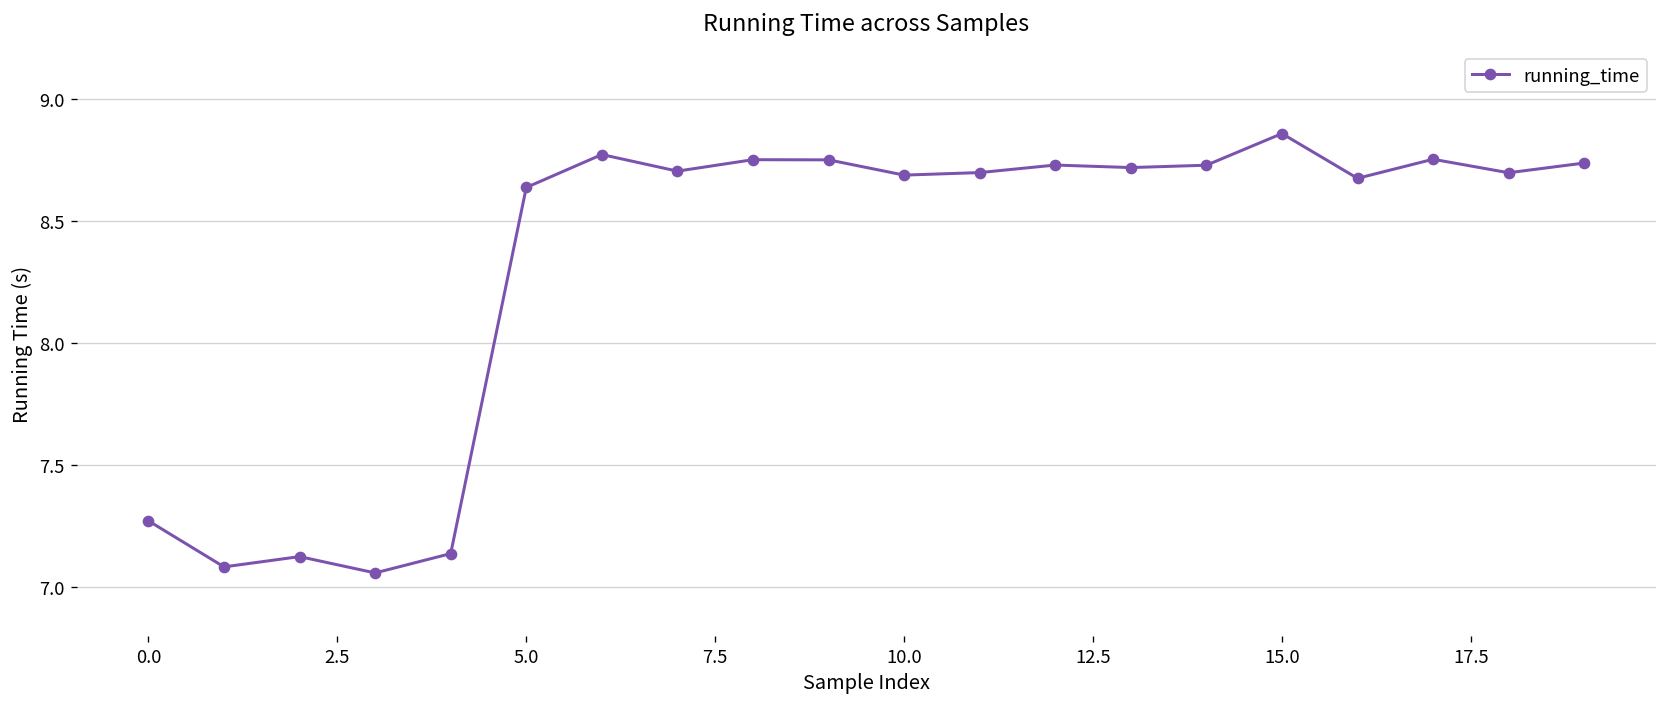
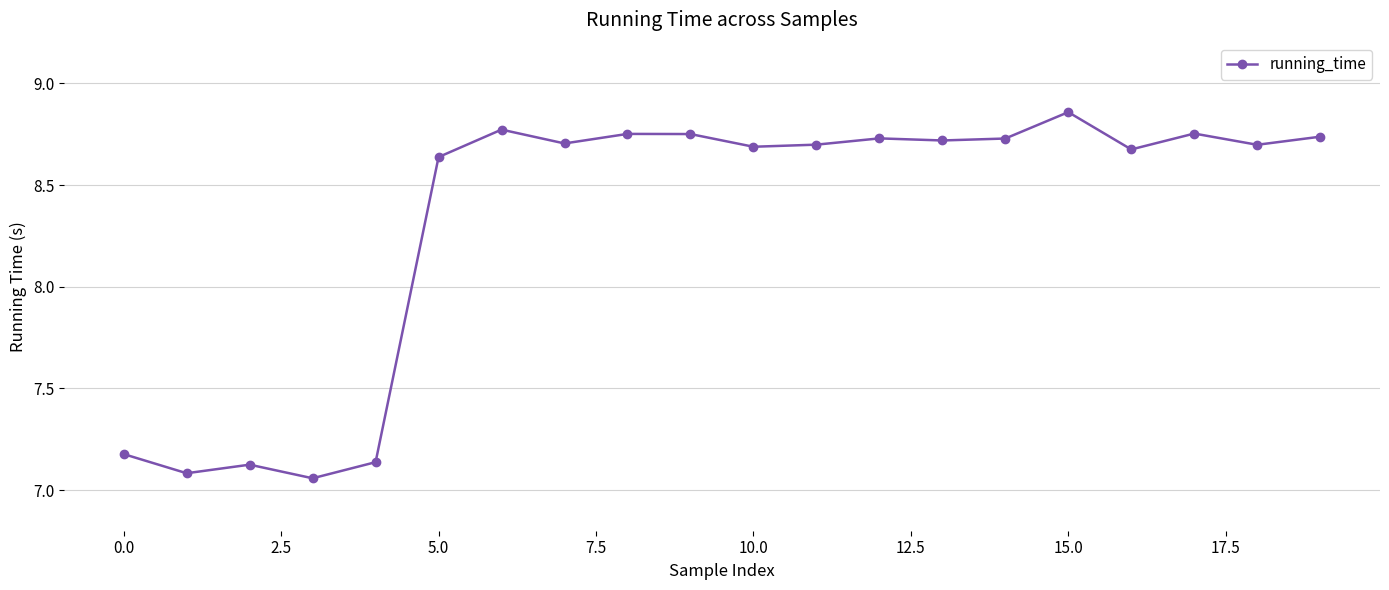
0.0: 7.27 -> 7.18
